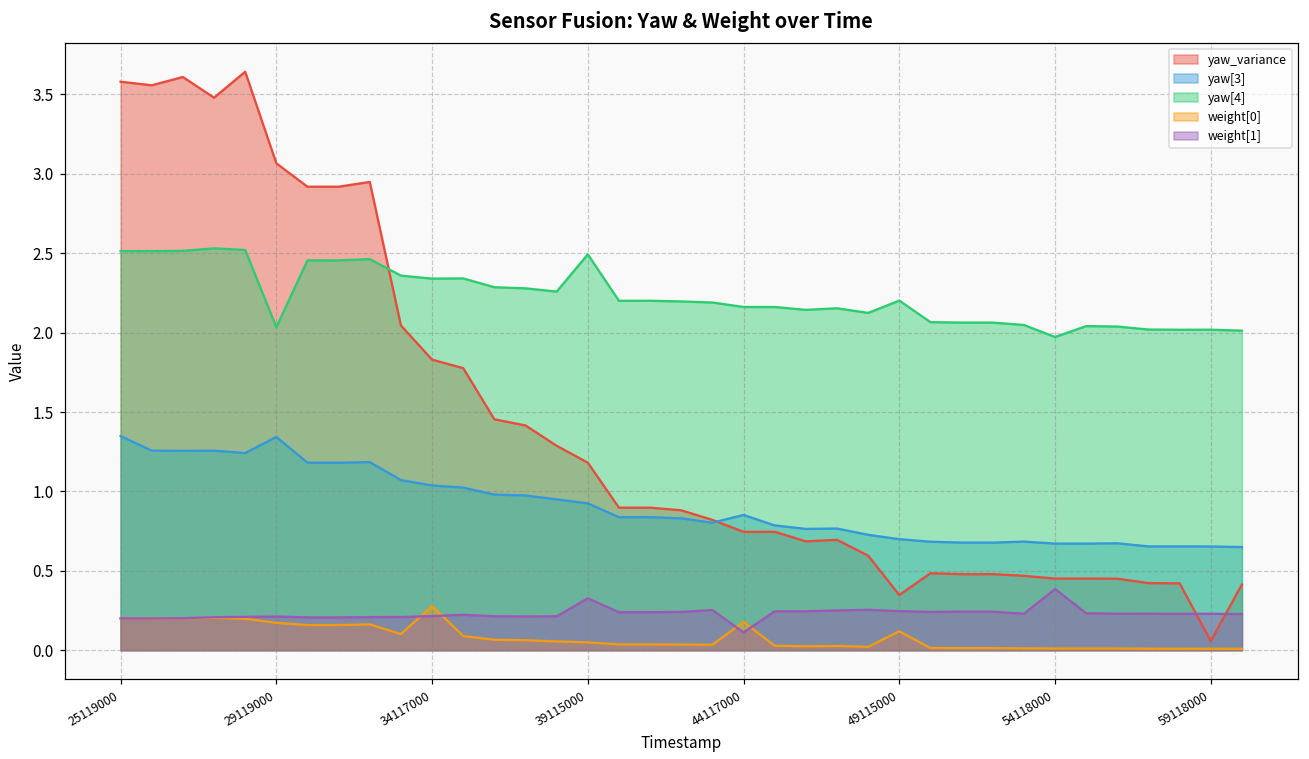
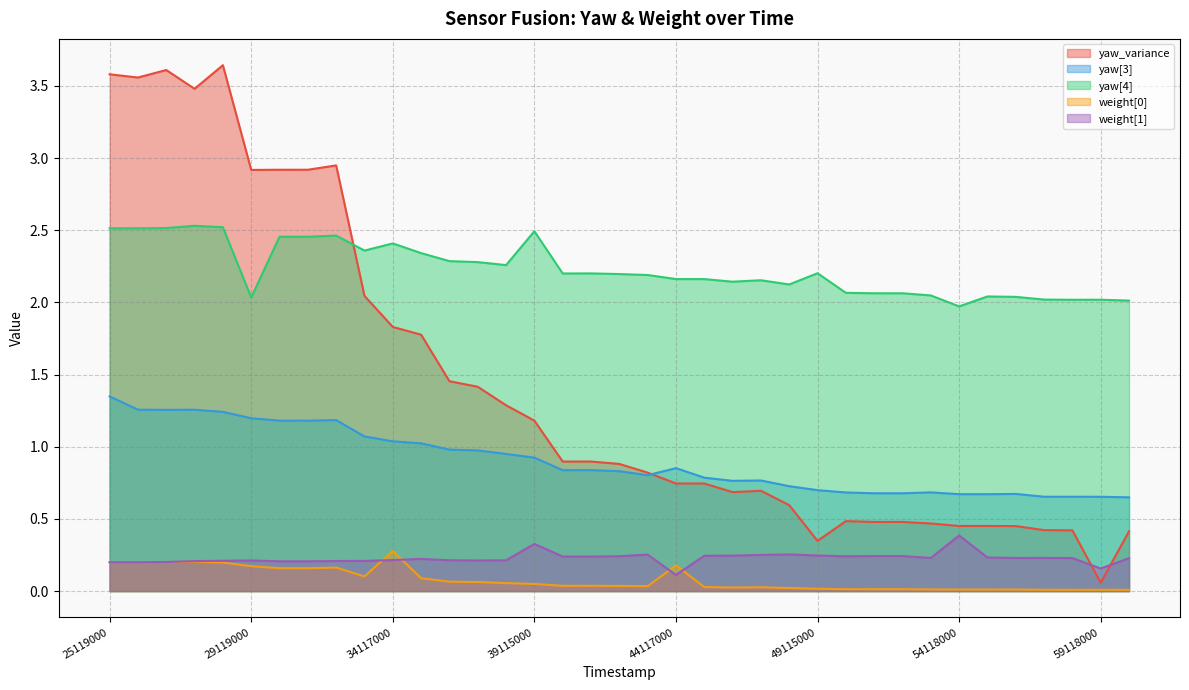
yaw_variance, 29119000: 3.07 -> 2.92
yaw[3], 29119000: 1.34 -> 1.20
yaw[4], 34117000: 2.34 -> 2.41
weight[0], 49115000: 0.12 -> 0.02
weight[1], 59118000: 0.23 -> 0.16
